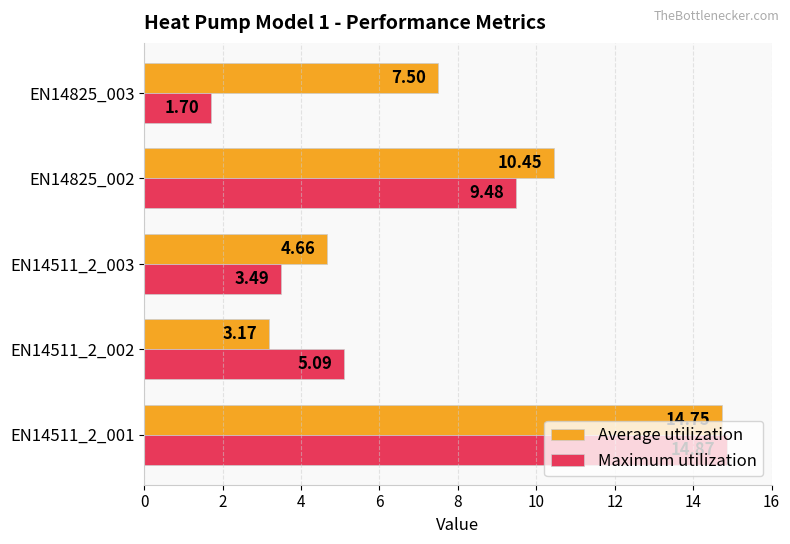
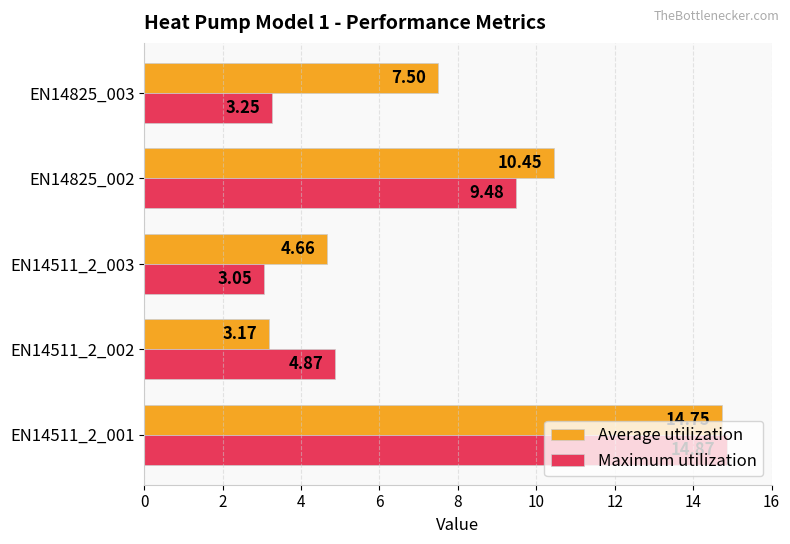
Maximum utilization, EN14825_003: 1.70 -> 3.25
Maximum utilization, EN14511_2_003: 3.49 -> 3.05
Maximum utilization, EN14511_2_002: 5.09 -> 4.87
